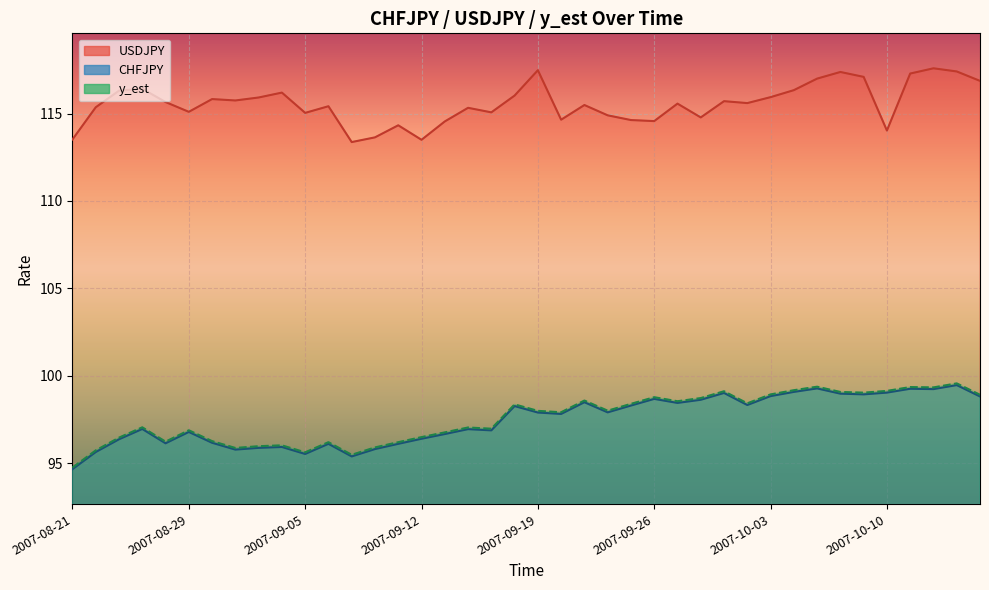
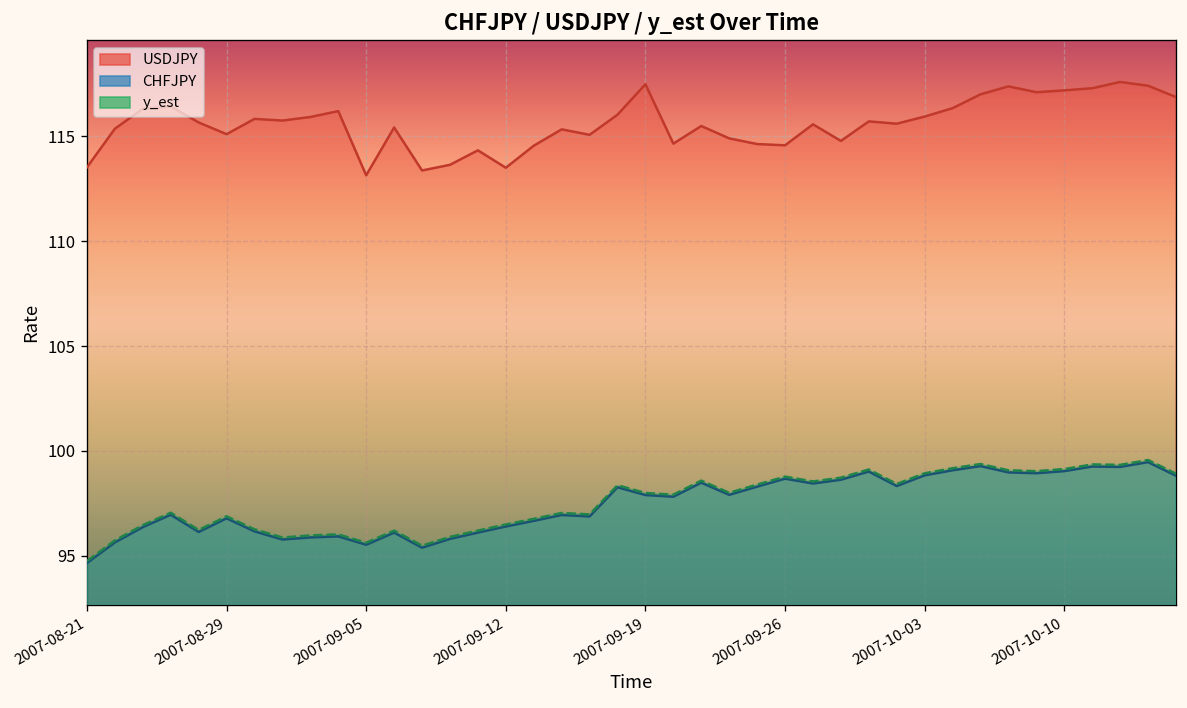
USDJPY, 2007-09-05: 115.0 -> 113.1
USDJPY, 2007-10-10: 114.0 -> 117.2
